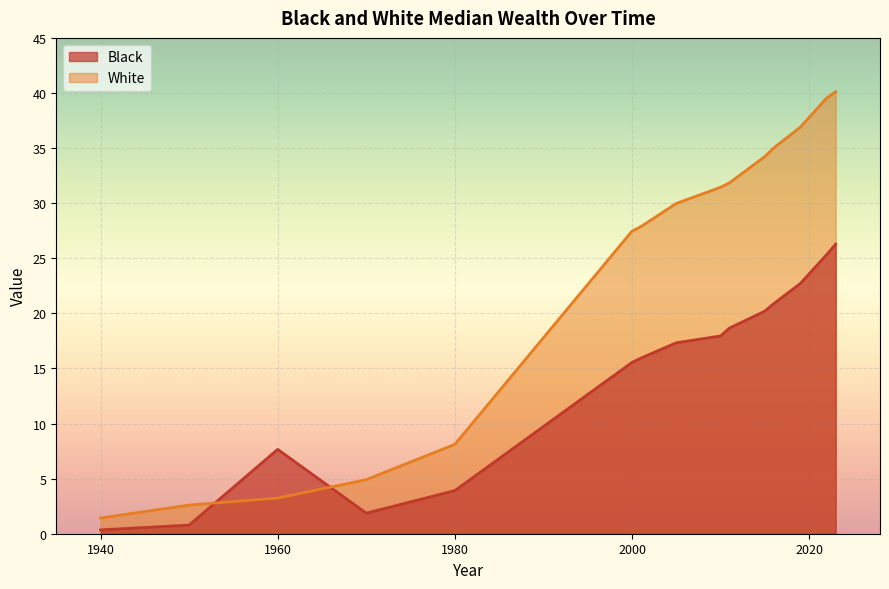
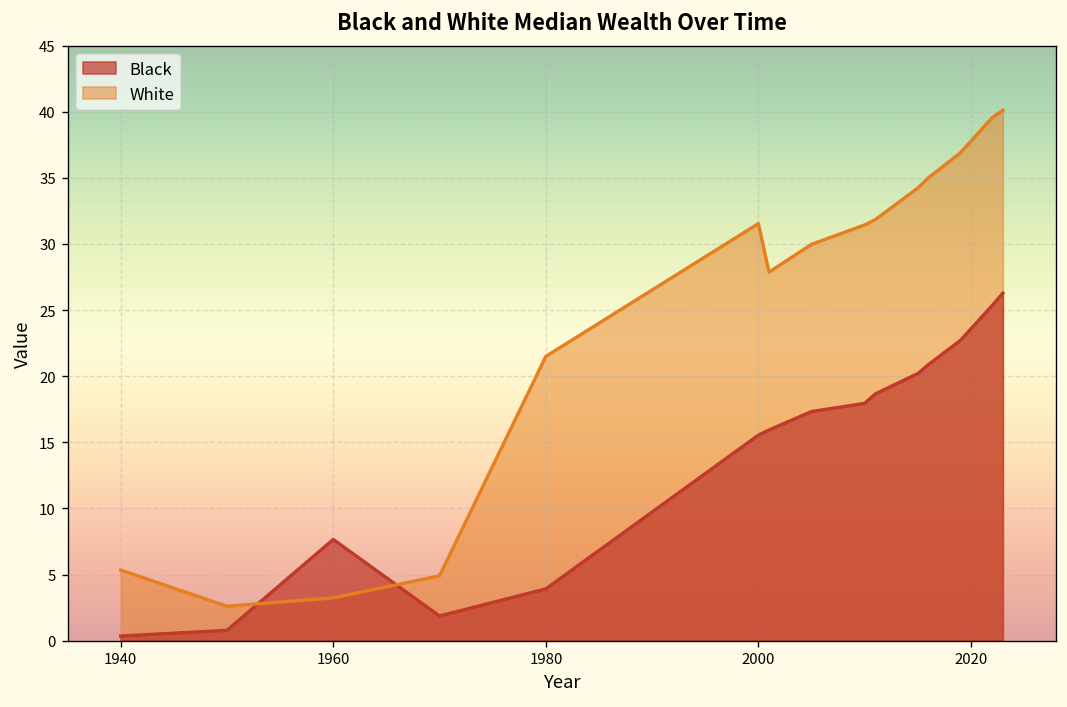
White, 1940: 1.4 -> 5.3
White, 1980: 8.1 -> 21.5
White, 2000: 27.5 -> 31.5
